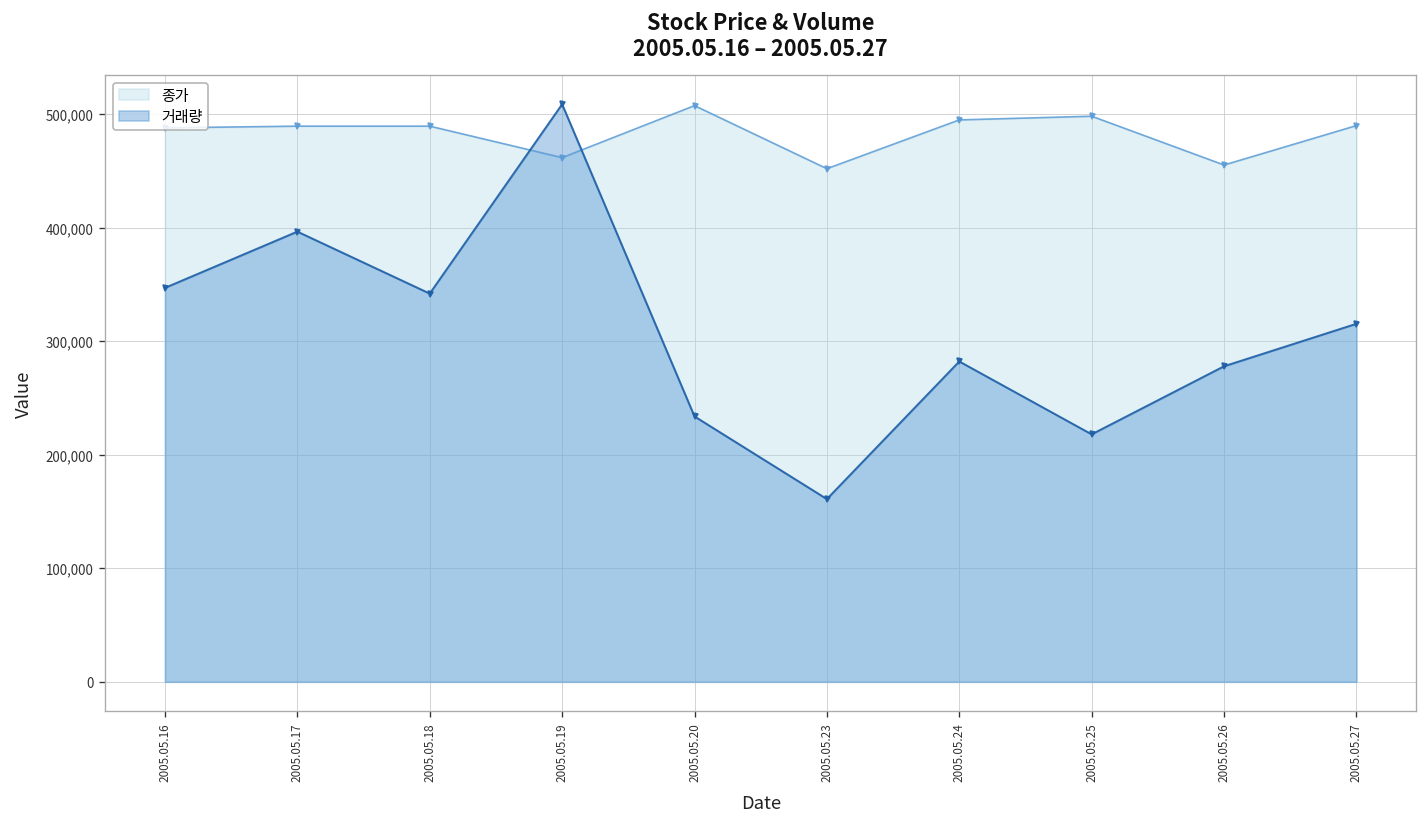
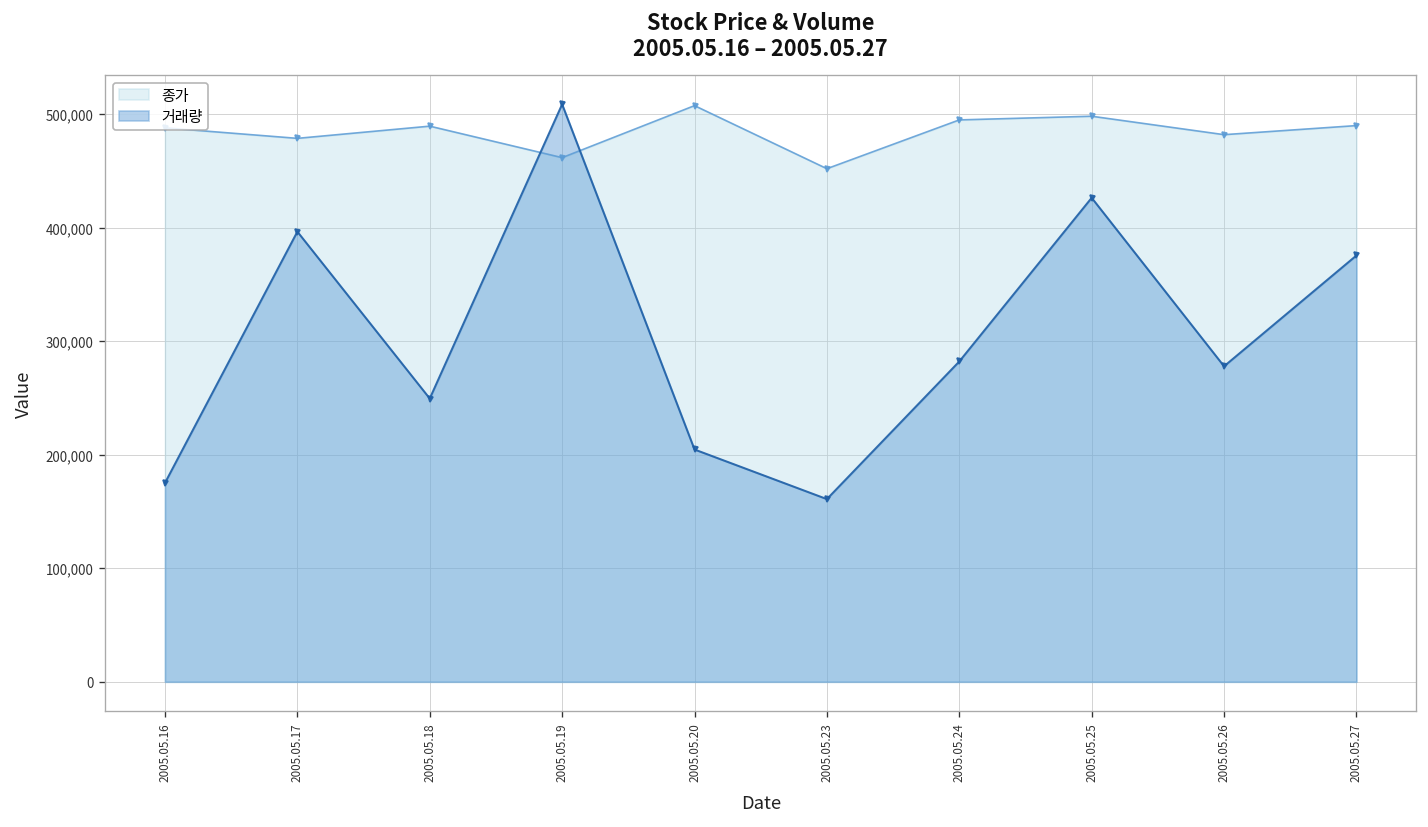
거래량, 2005.05.16: 350,000 -> 180,000
종가, 2005.05.17: 490,000 -> 480,000
거래량, 2005.05.18: 340,000 -> 250,000
거래량, 2005.05.20: 230,000 -> 200,000
거래량, 2005.05.25: 220,000 -> 430,000
종가, 2005.05.26: 460,000 -> 480,000
거래량, 2005.05.27: 320,000 -> 380,000
